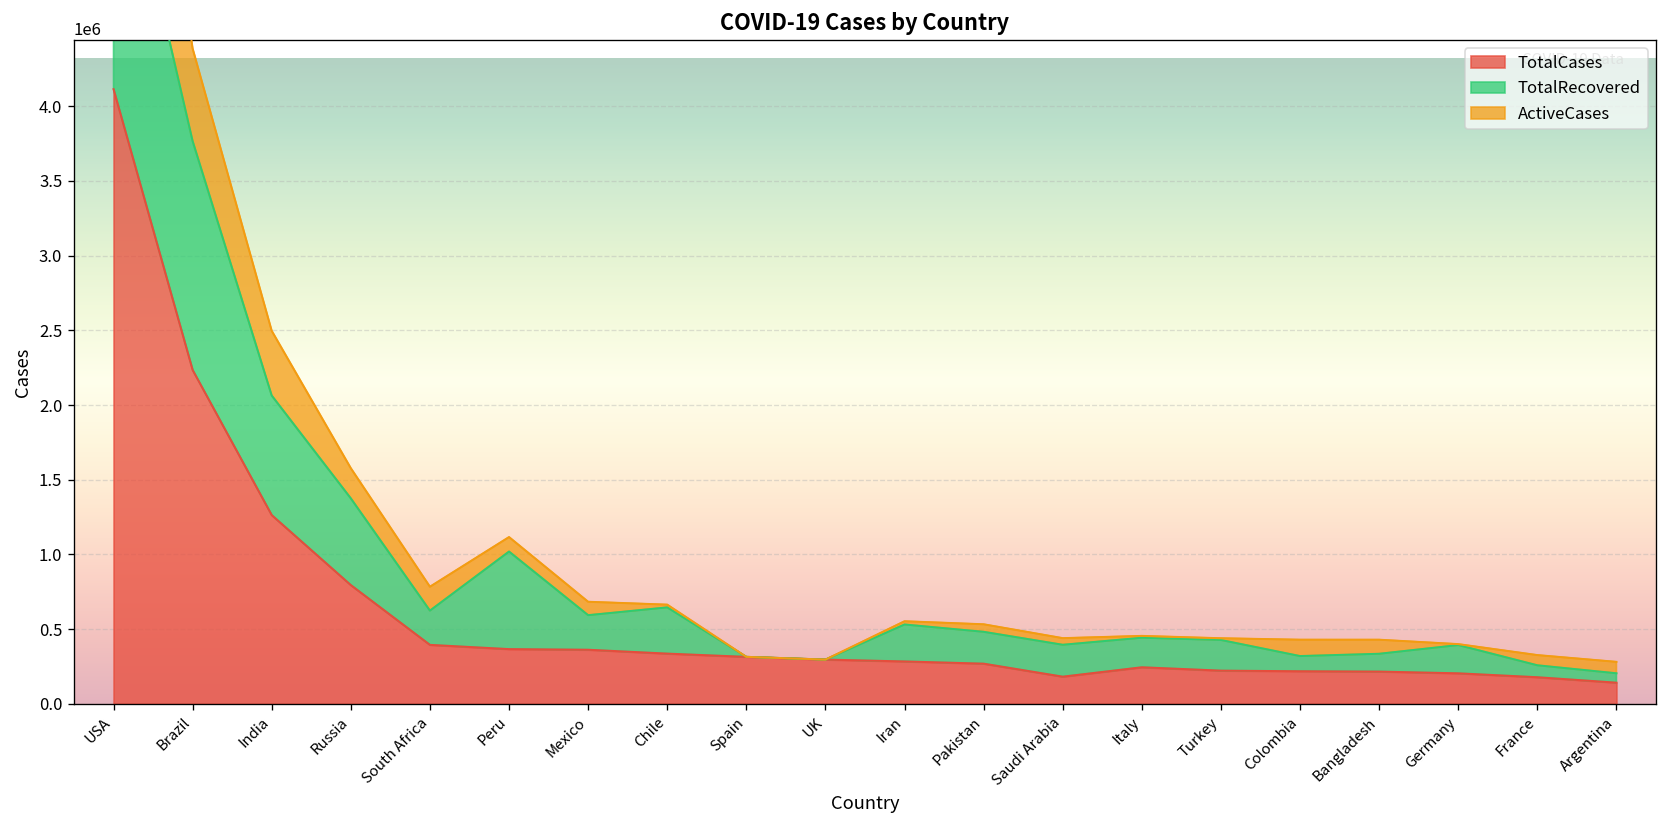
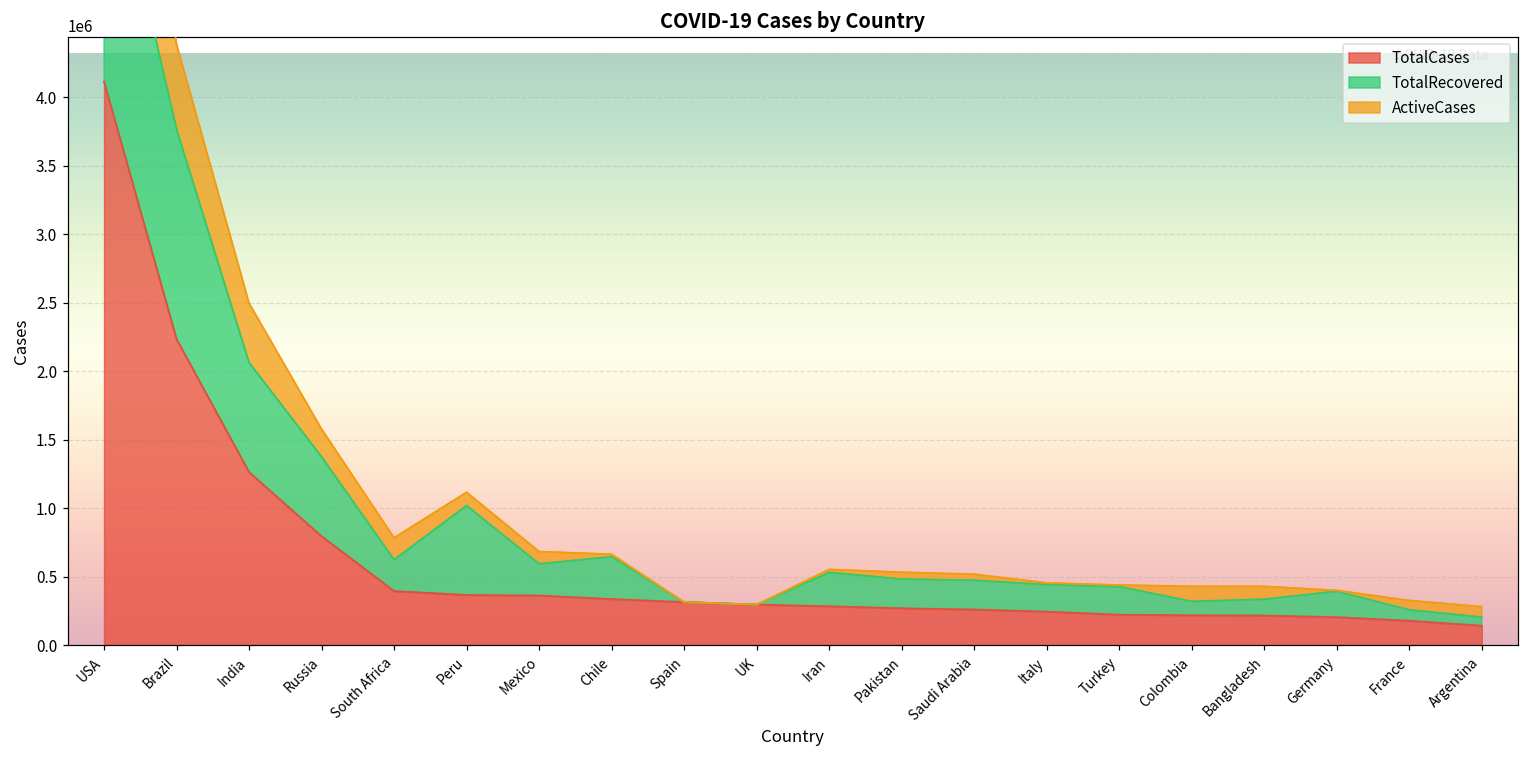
TotalCases, Saudi Arabia: 180000 -> 260000
